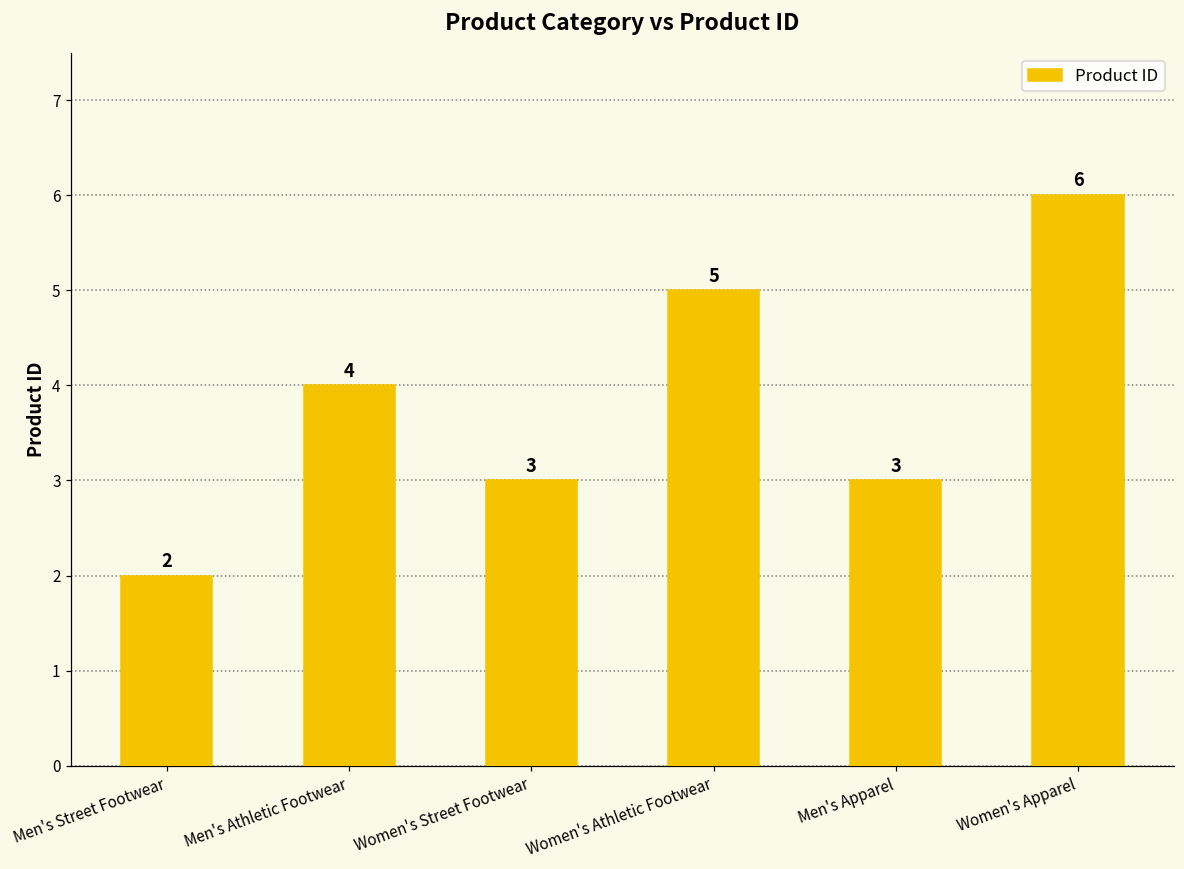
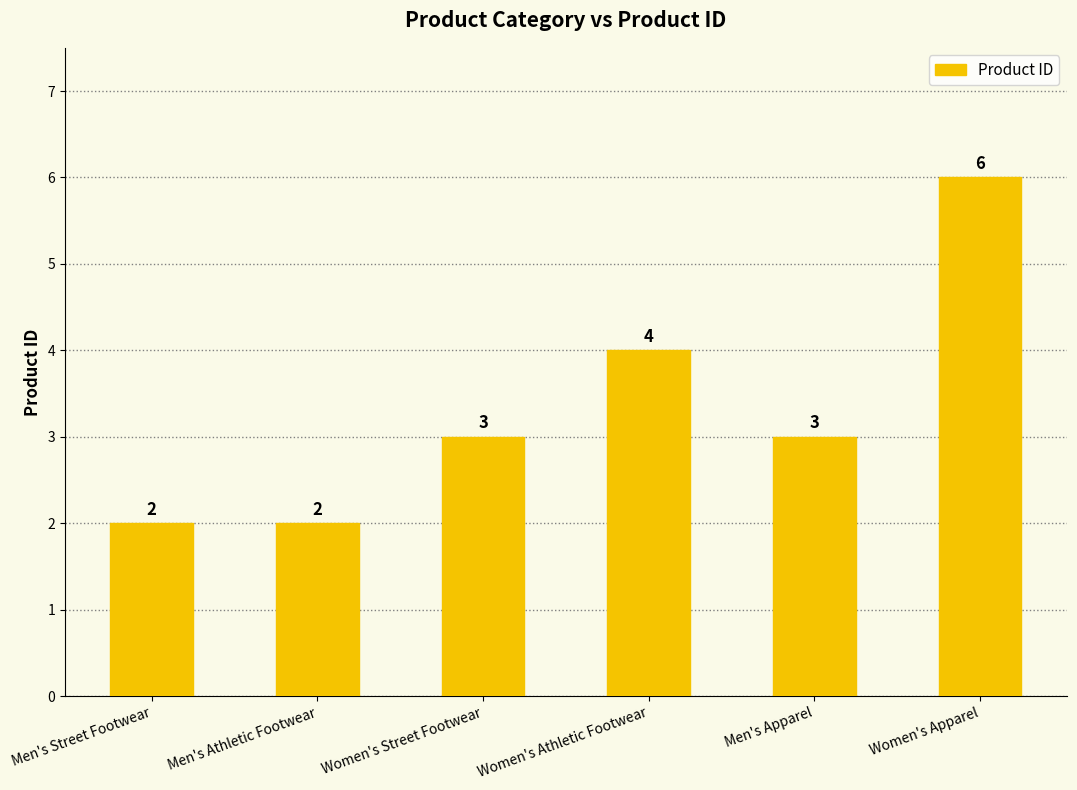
Men's Athletic Footwear: 4 -> 2
Women's Athletic Footwear: 5 -> 4
